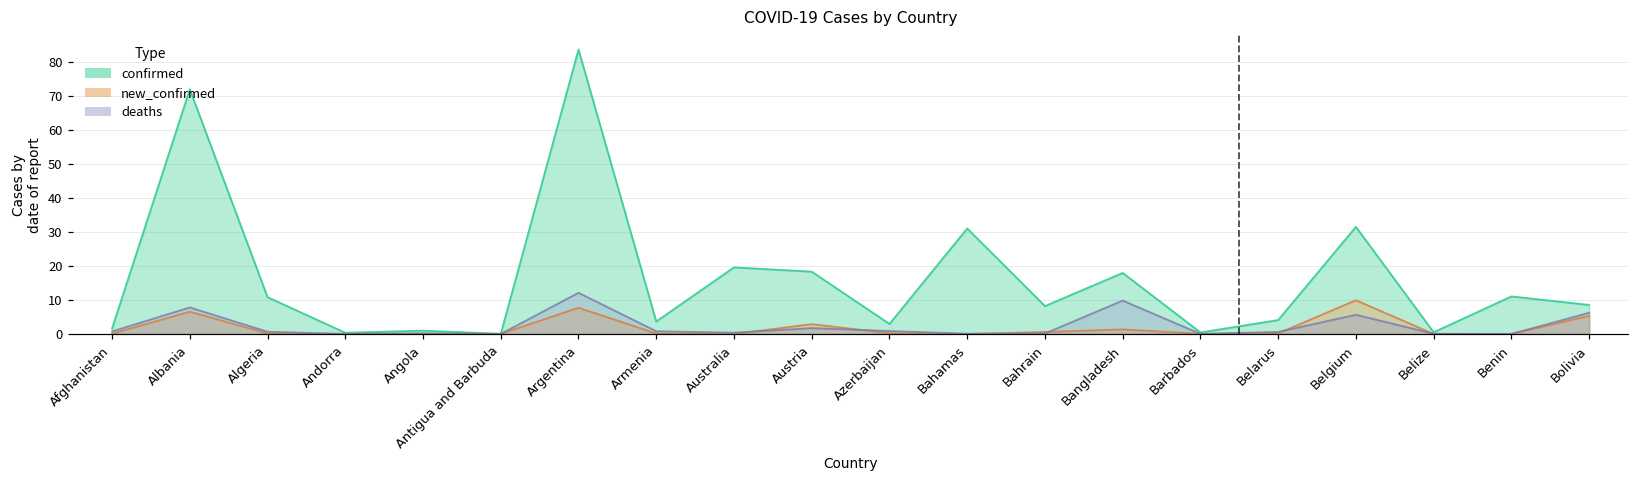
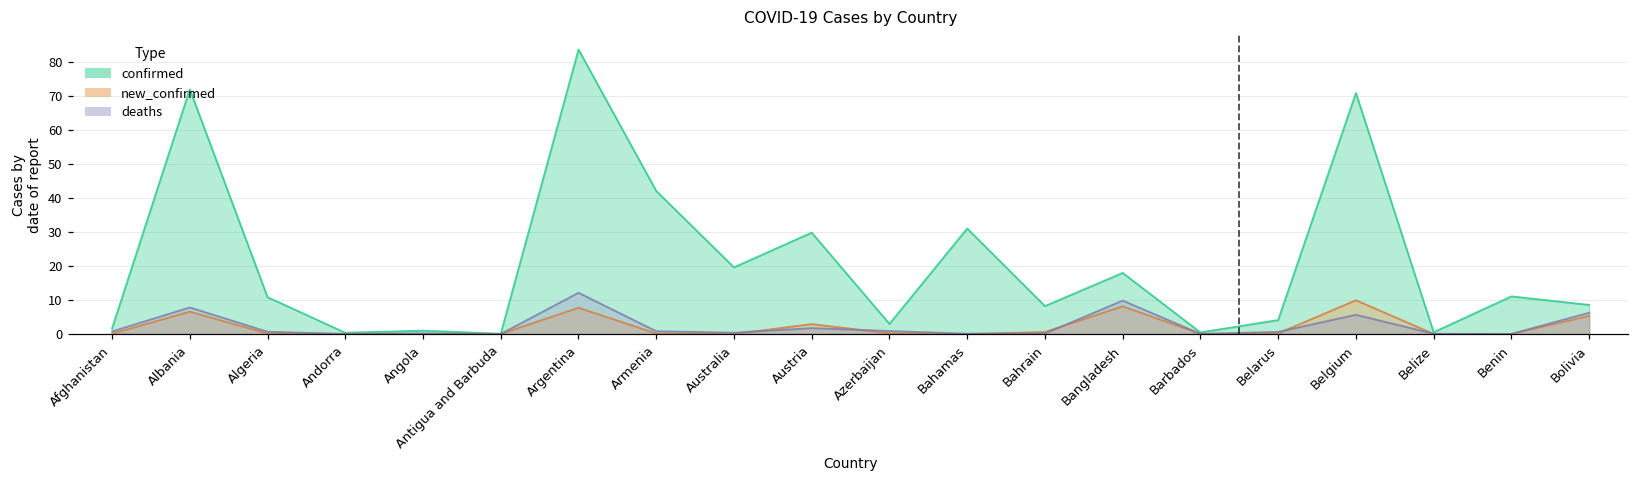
confirmed, Armenia: 4 -> 42
confirmed, Austria: 18 -> 30
new_confirmed, Bangladesh: 1 -> 8
confirmed, Belgium: 32 -> 71
